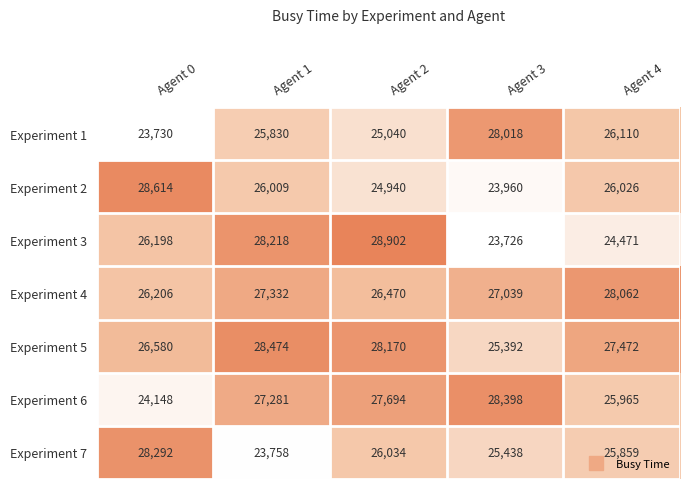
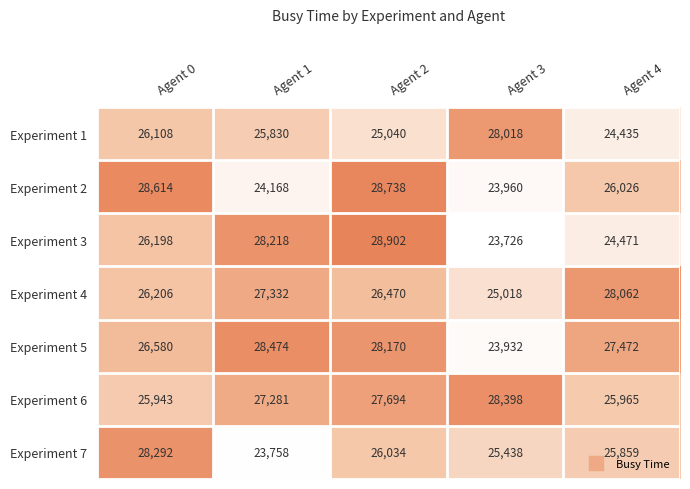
Experiment 1, Agent 0: 23,730 -> 26,108
Experiment 1, Agent 4: 26,110 -> 24,435
Experiment 2, Agent 1: 26,009 -> 24,168
Experiment 2, Agent 2: 24,940 -> 28,738
Experiment 4, Agent 3: 27,039 -> 25,018
Experiment 5, Agent 3: 25,392 -> 23,932
Experiment 6, Agent 0: 24,148 -> 25,943
